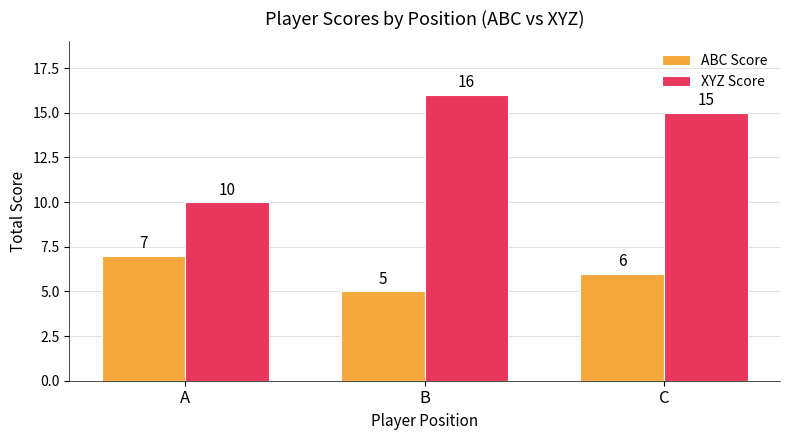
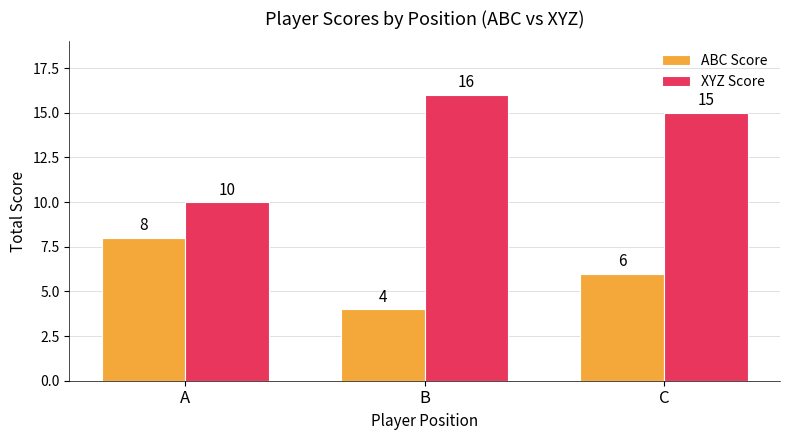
ABC Score, A: 7 -> 8
ABC Score, B: 5 -> 4
